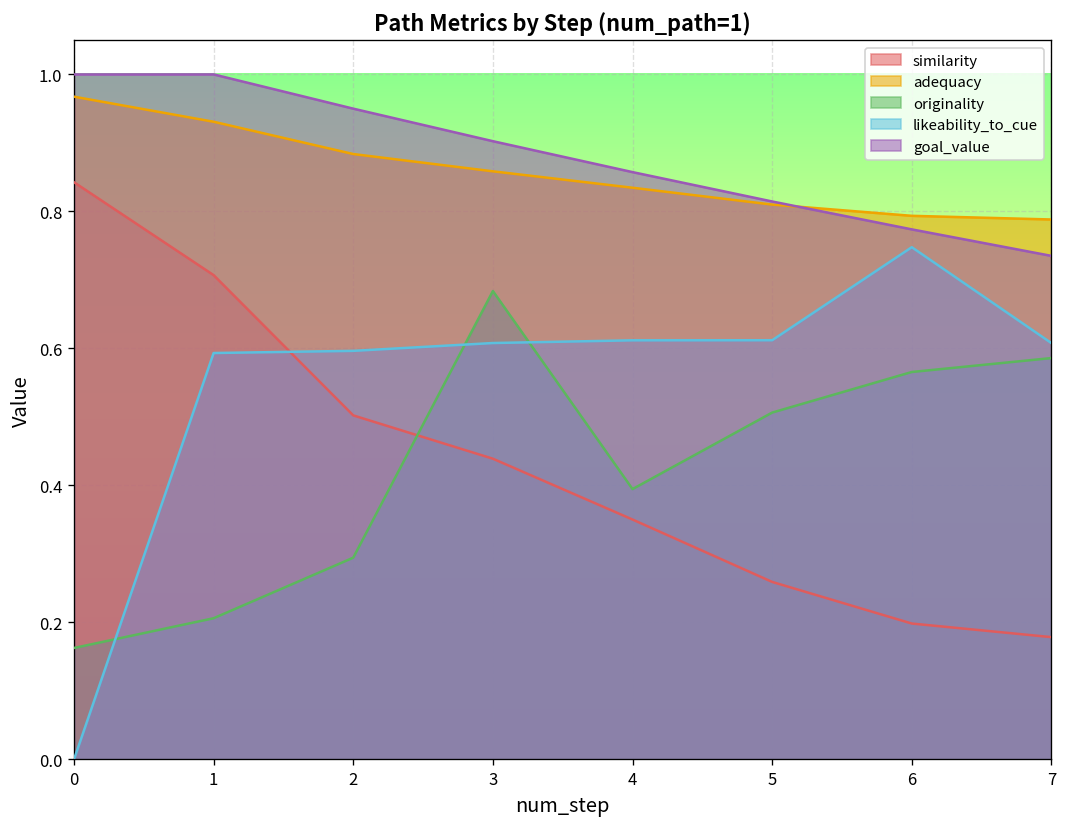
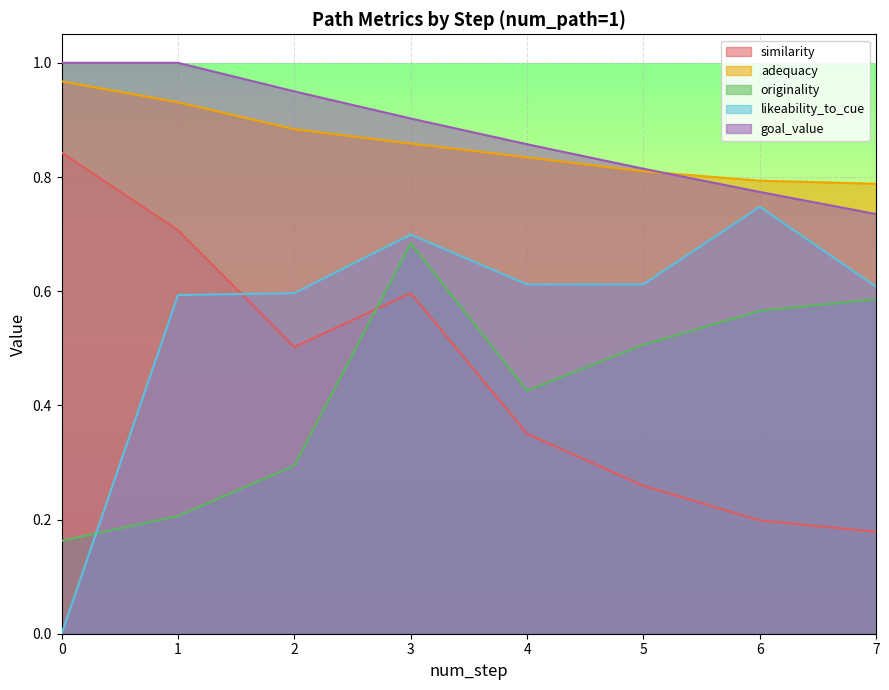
similarity, 3: 0.44 -> 0.60
likeability_to_cue, 3: 0.61 -> 0.70
originality, 4: 0.39 -> 0.43
